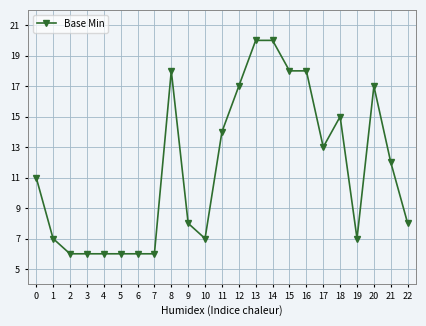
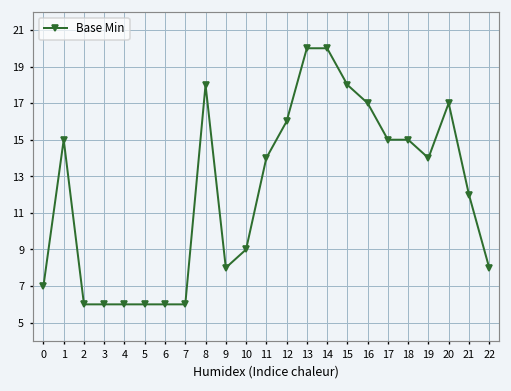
0: 11 -> 7
1: 7 -> 15
10: 7 -> 9
12: 17 -> 16
16: 18 -> 17
17: 13 -> 15
19: 7 -> 14
